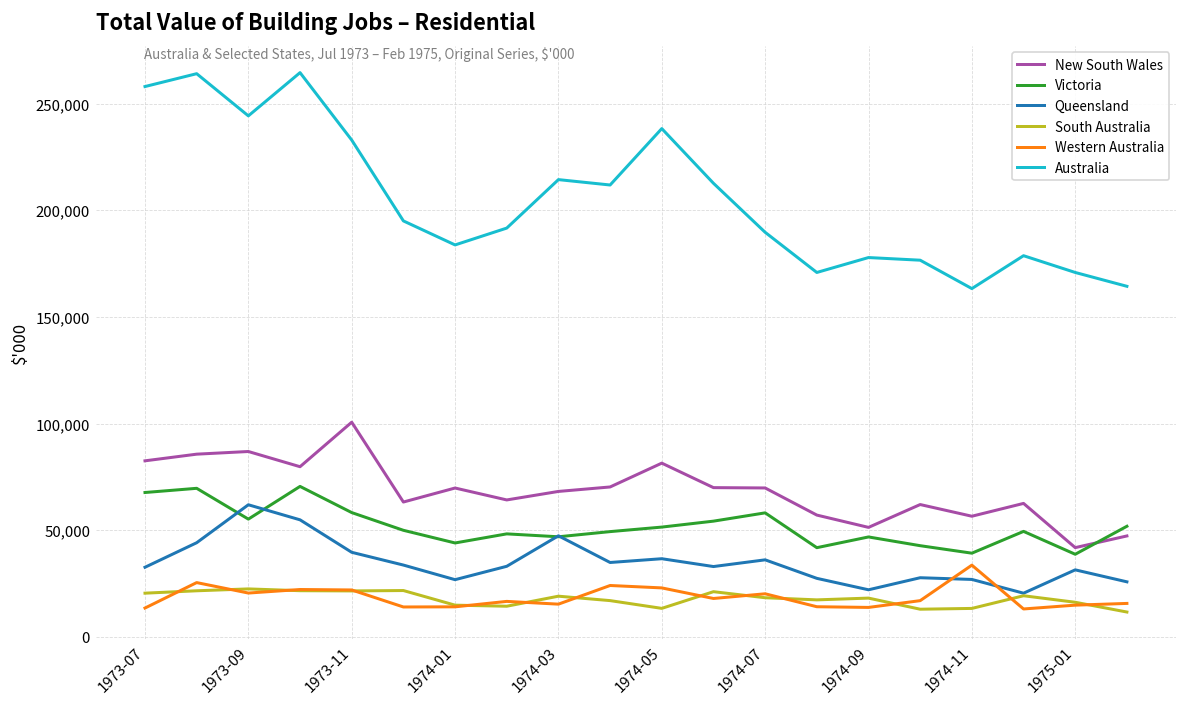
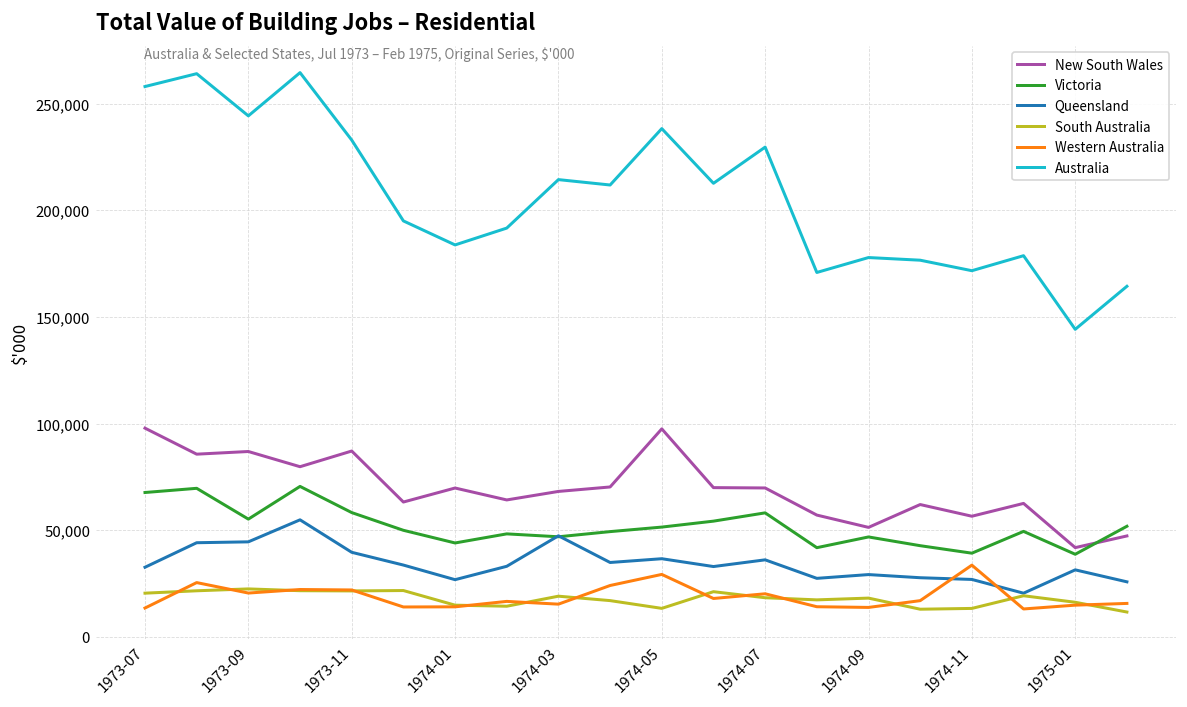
New South Wales, 1973-07: 83,000 -> 98,000
Queensland, 1973-09: 62,000 -> 45,000
New South Wales, 1973-11: 101,000 -> 87,000
New South Wales, 1974-05: 81,000 -> 98,000
Western Australia, 1974-05: 23,000 -> 29,000
Australia, 1974-07: 190,000 -> 230,000
Queensland, 1974-09: 22,000 -> 29,000
Australia, 1974-11: 163,000 -> 172,000
Australia, 1975-01: 171,000 -> 144,000
